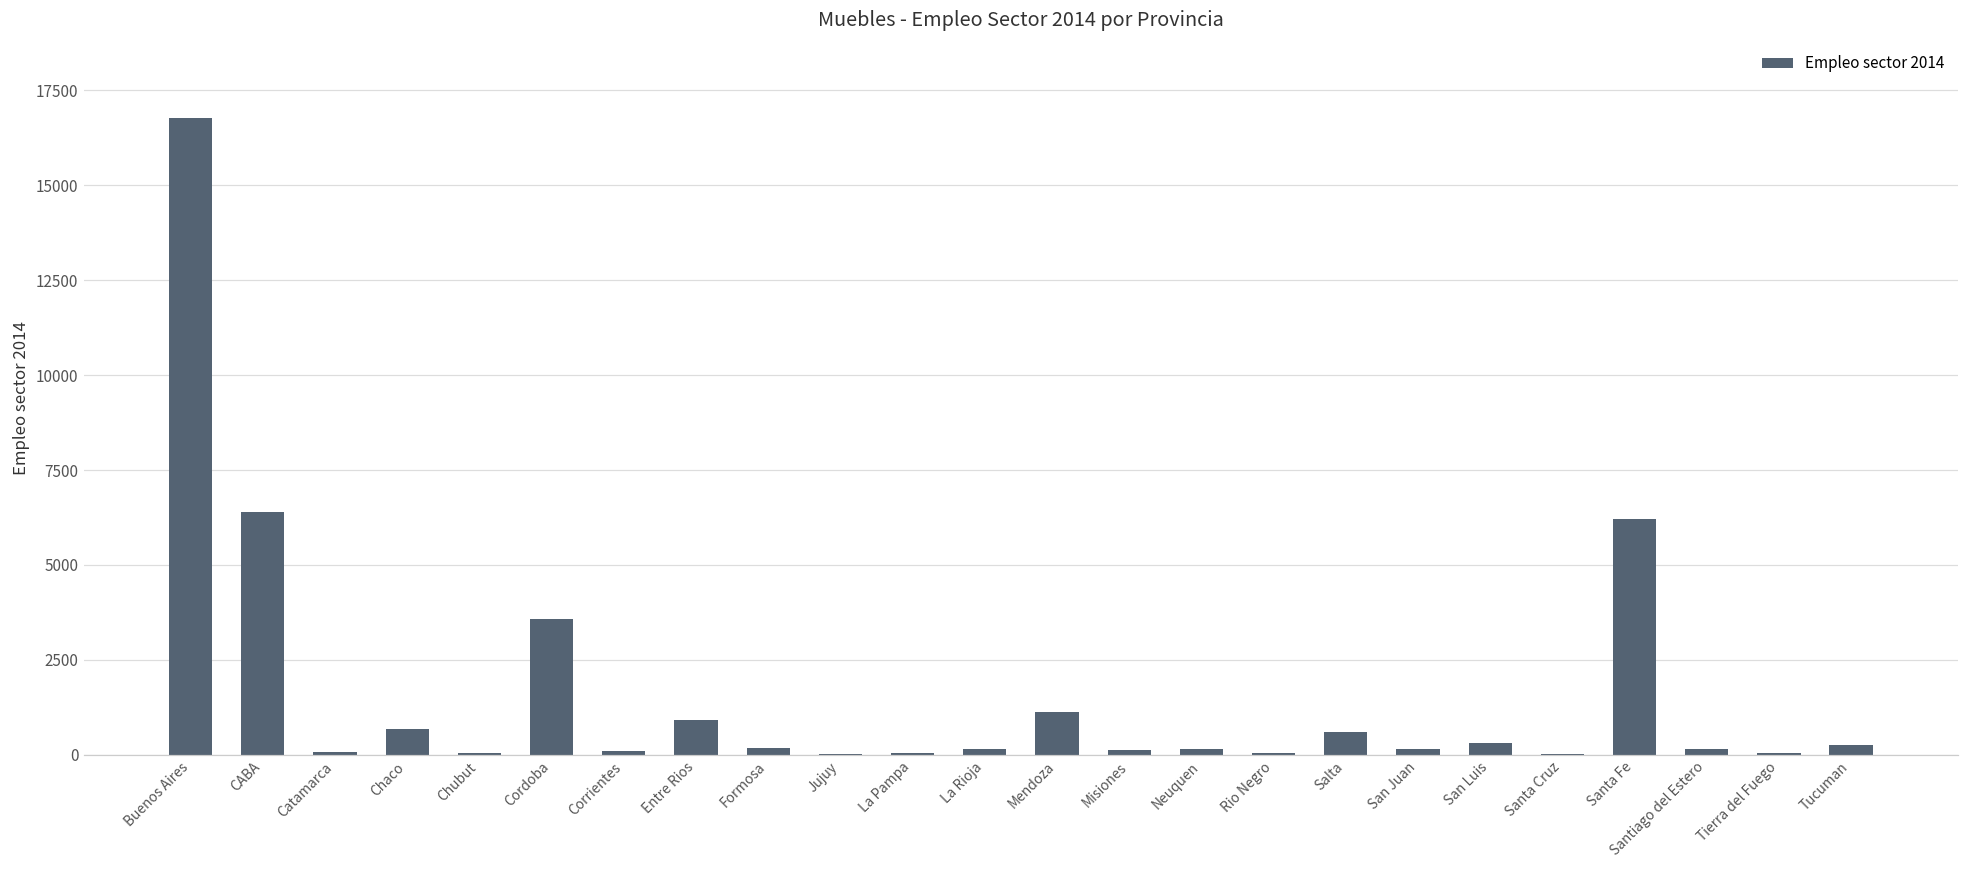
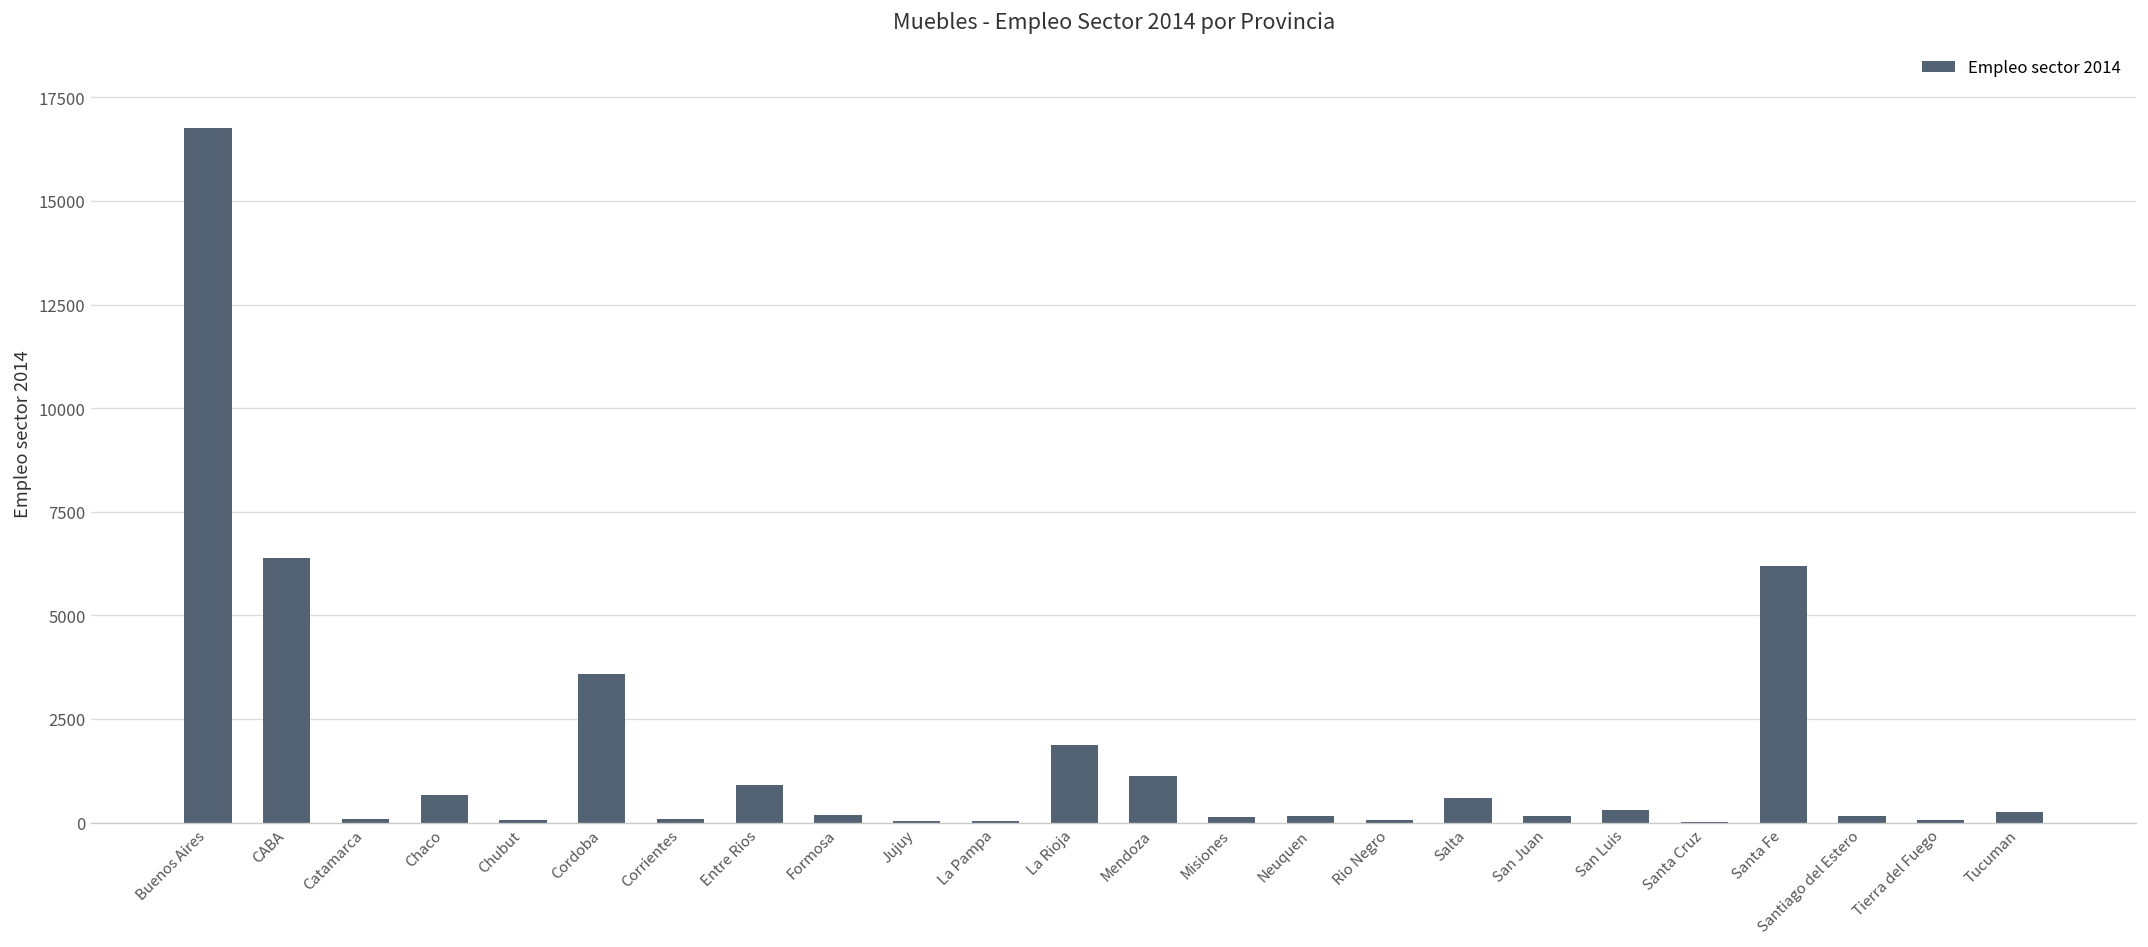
La Rioja: 100 -> 1900
